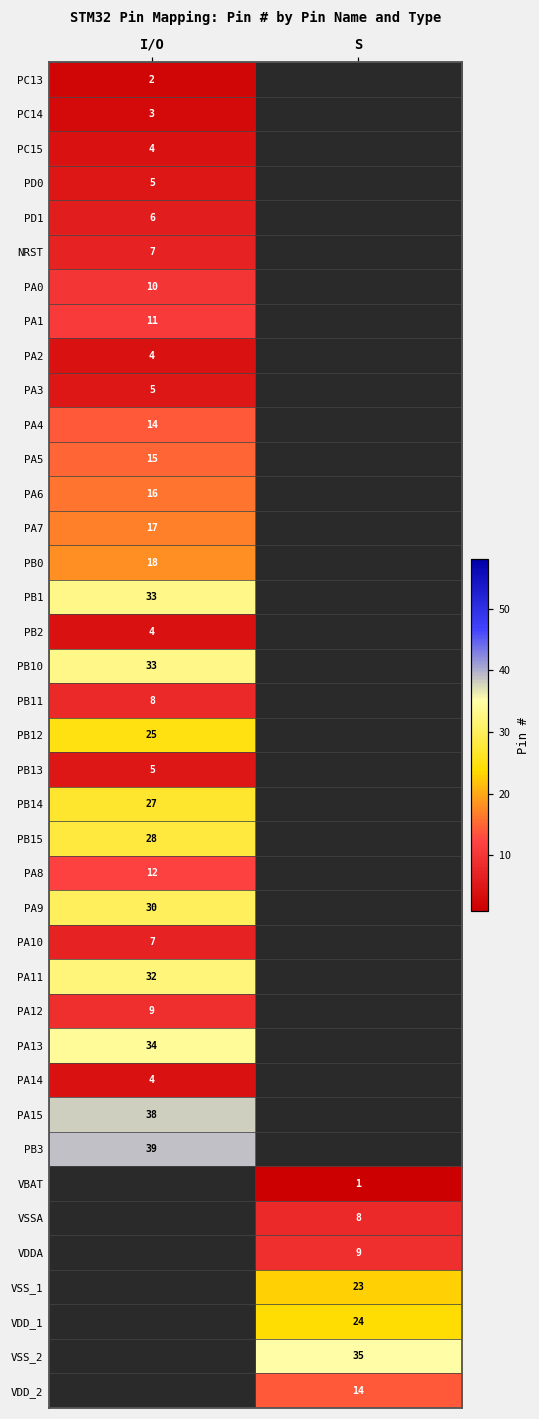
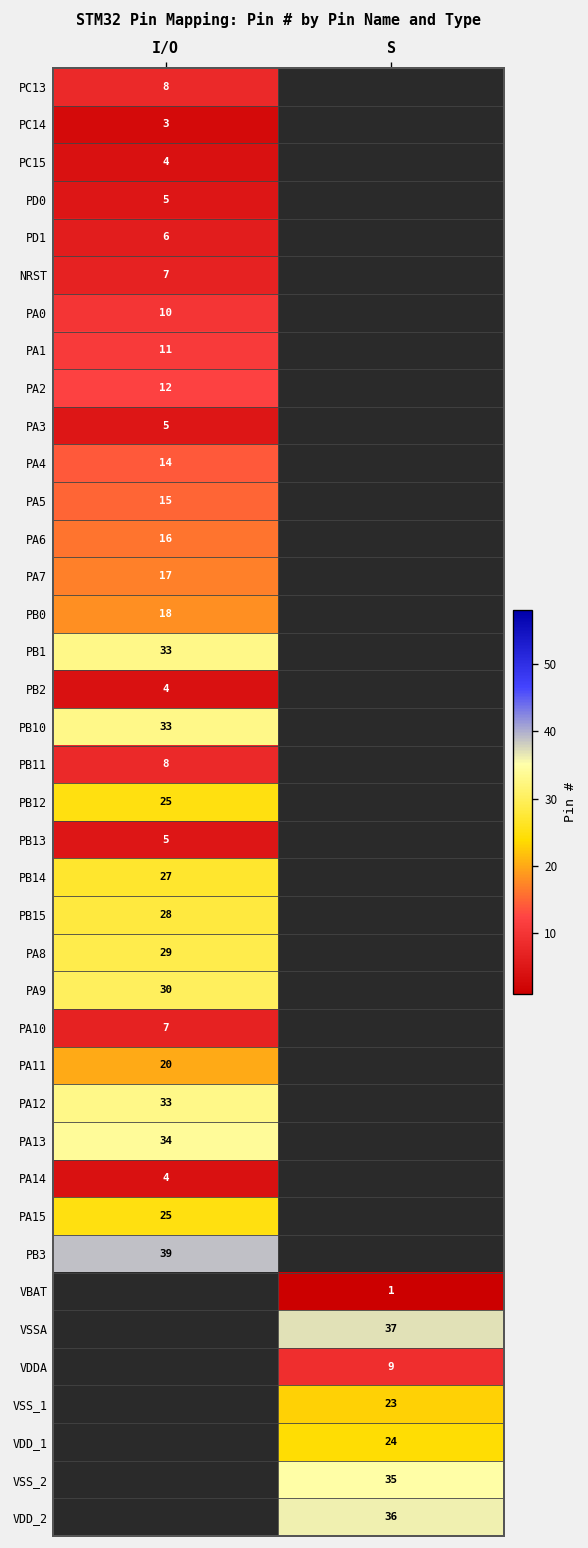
PC13, I/O: 2 -> 8
PA2, I/O: 4 -> 12
PA8, I/O: 12 -> 29
PA11, I/O: 32 -> 20
PA12, I/O: 9 -> 33
PA15, I/O: 38 -> 25
VSSA, S: 8 -> 37
VDD_2, S: 14 -> 36
